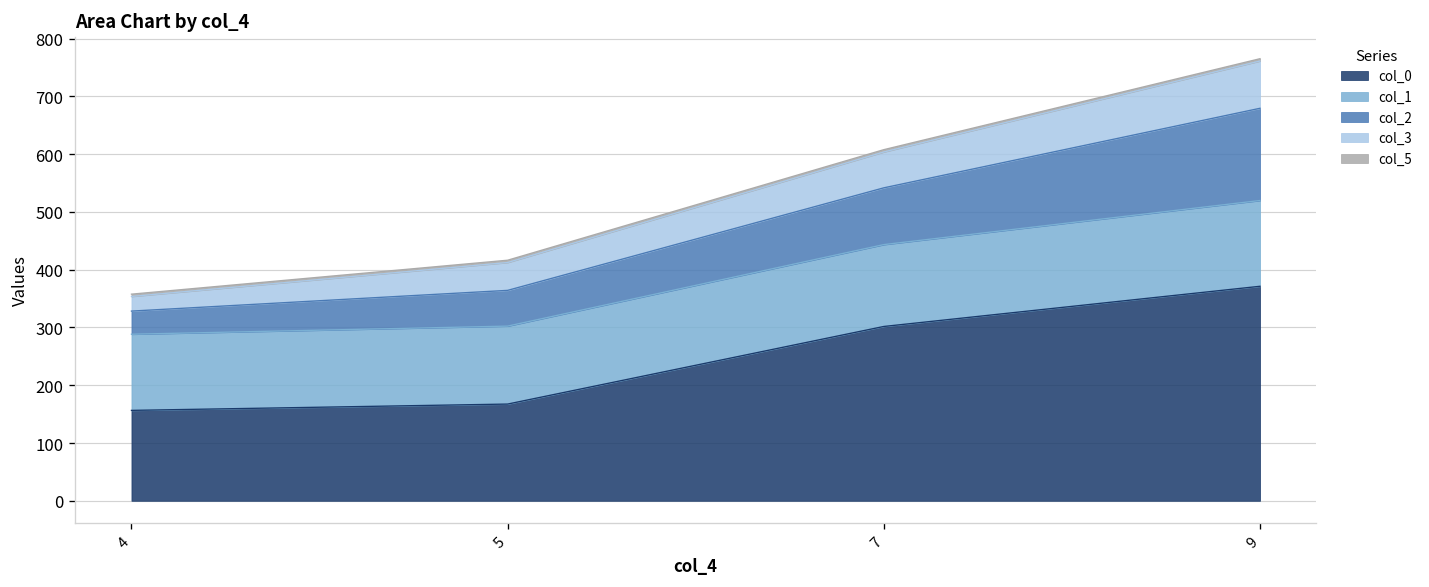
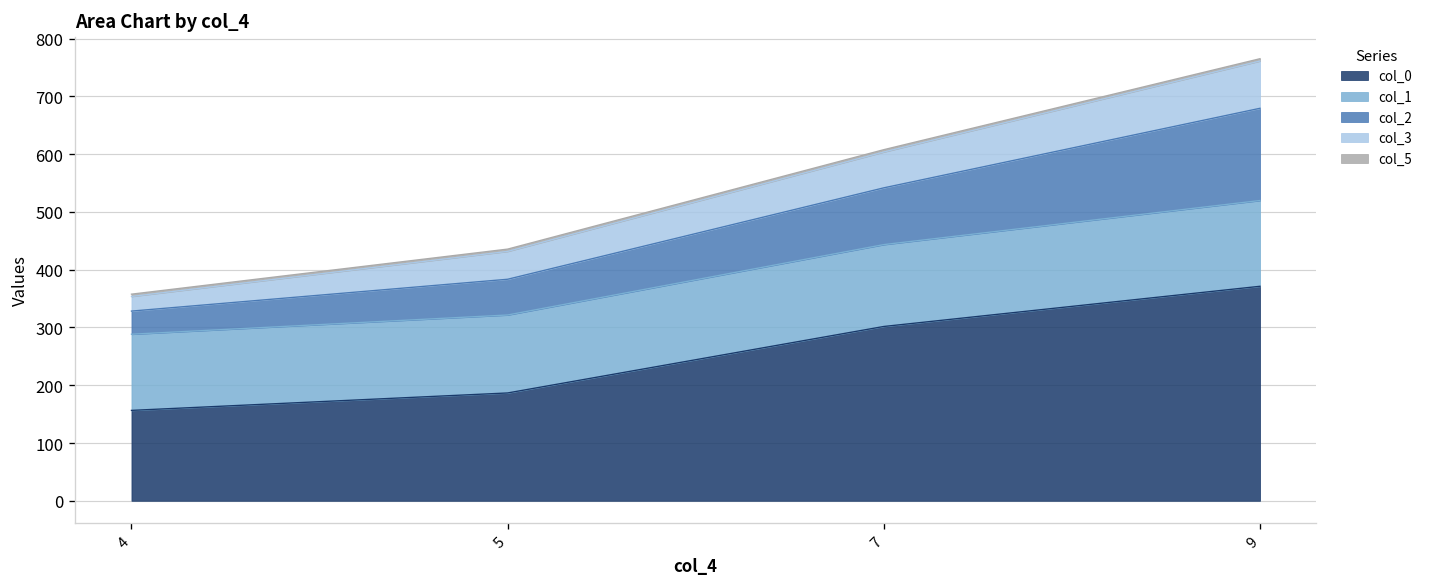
col_0, 5: 170 -> 190
